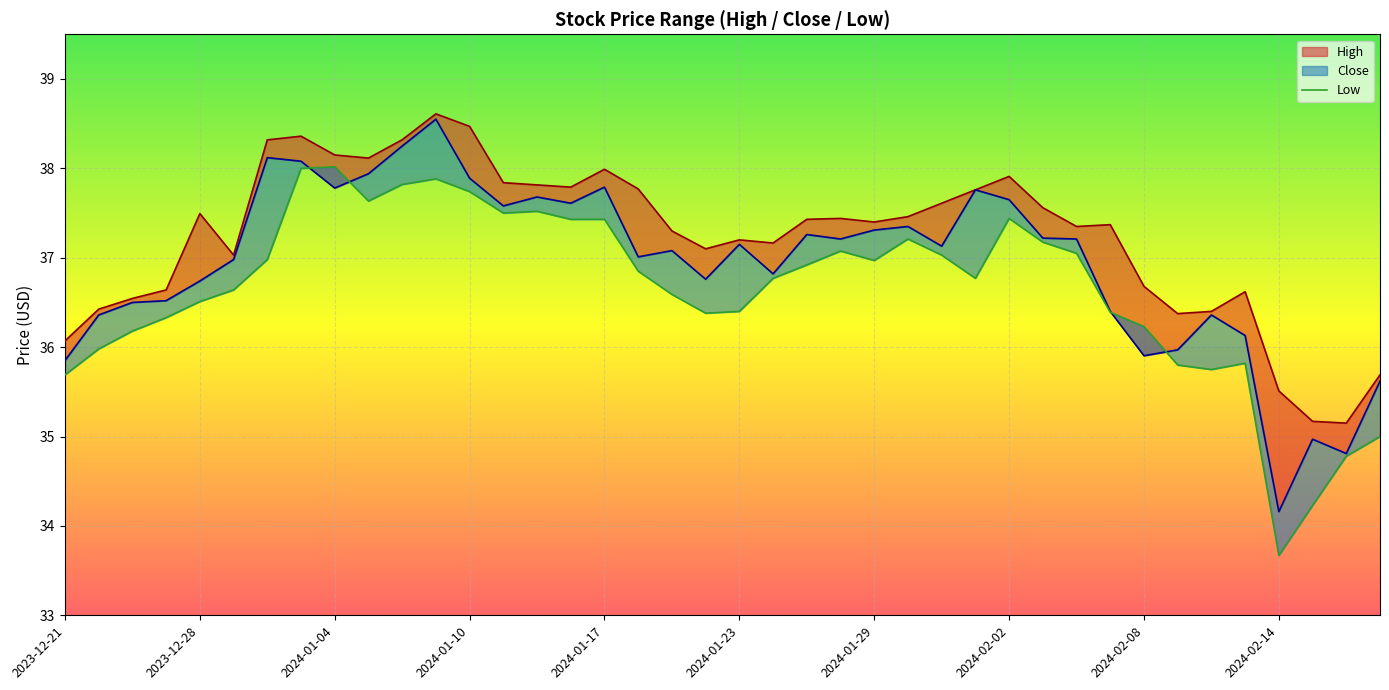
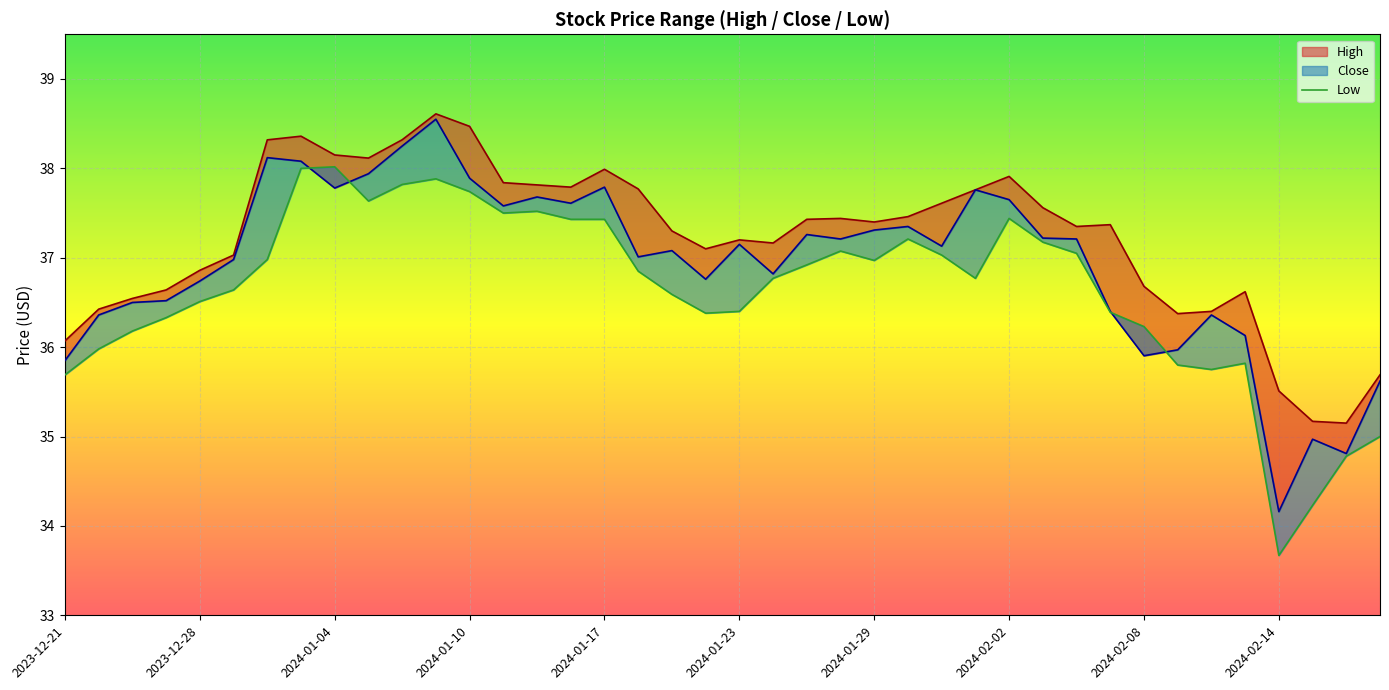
High, 2023-12-28: 37.5 -> 36.9
